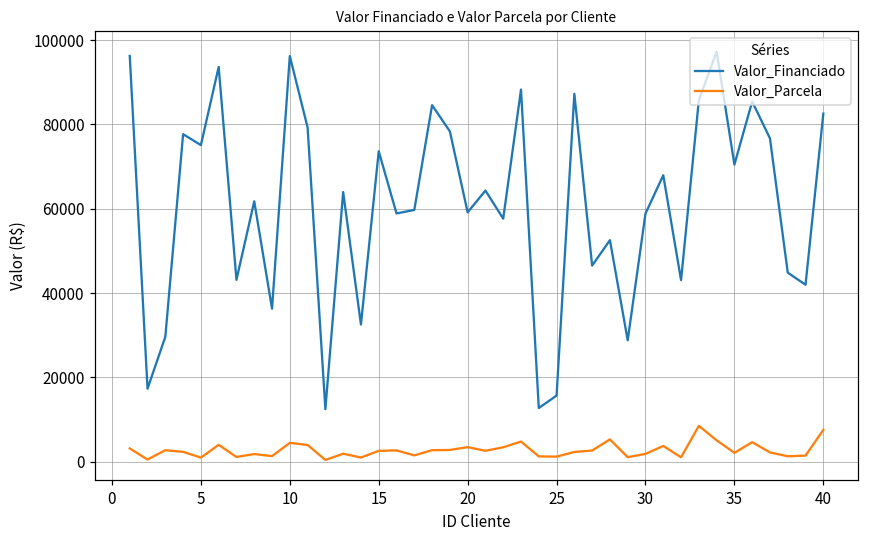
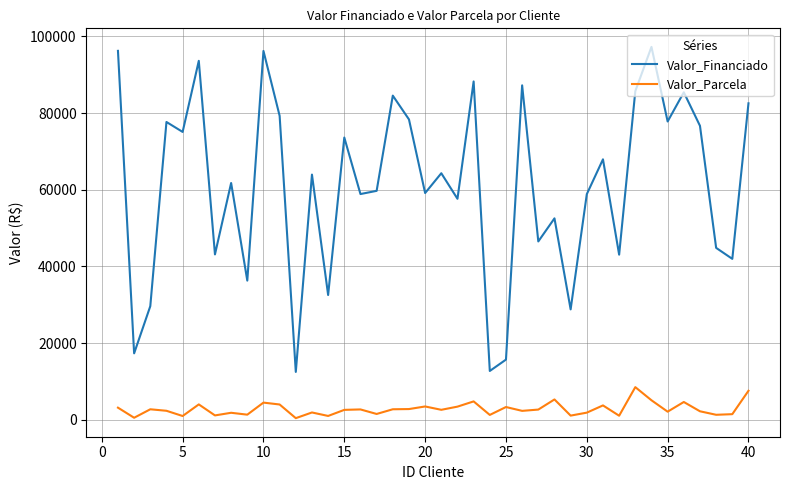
Valor_Parcela, 25: 1000 -> 3000
Valor_Financiado, 35: 70000 -> 78000
